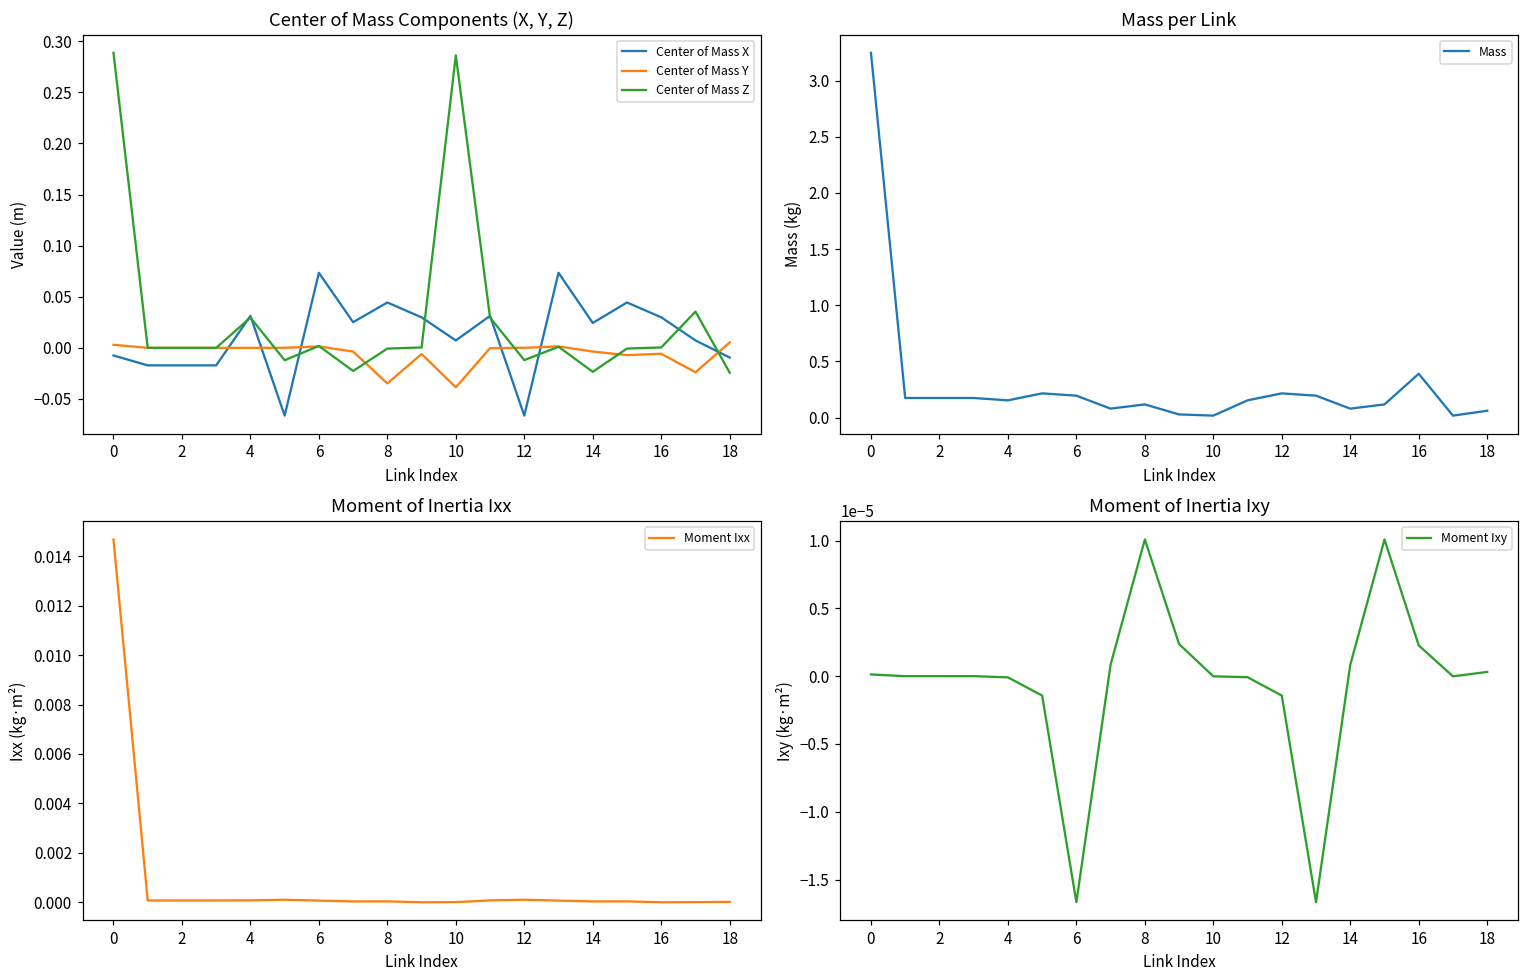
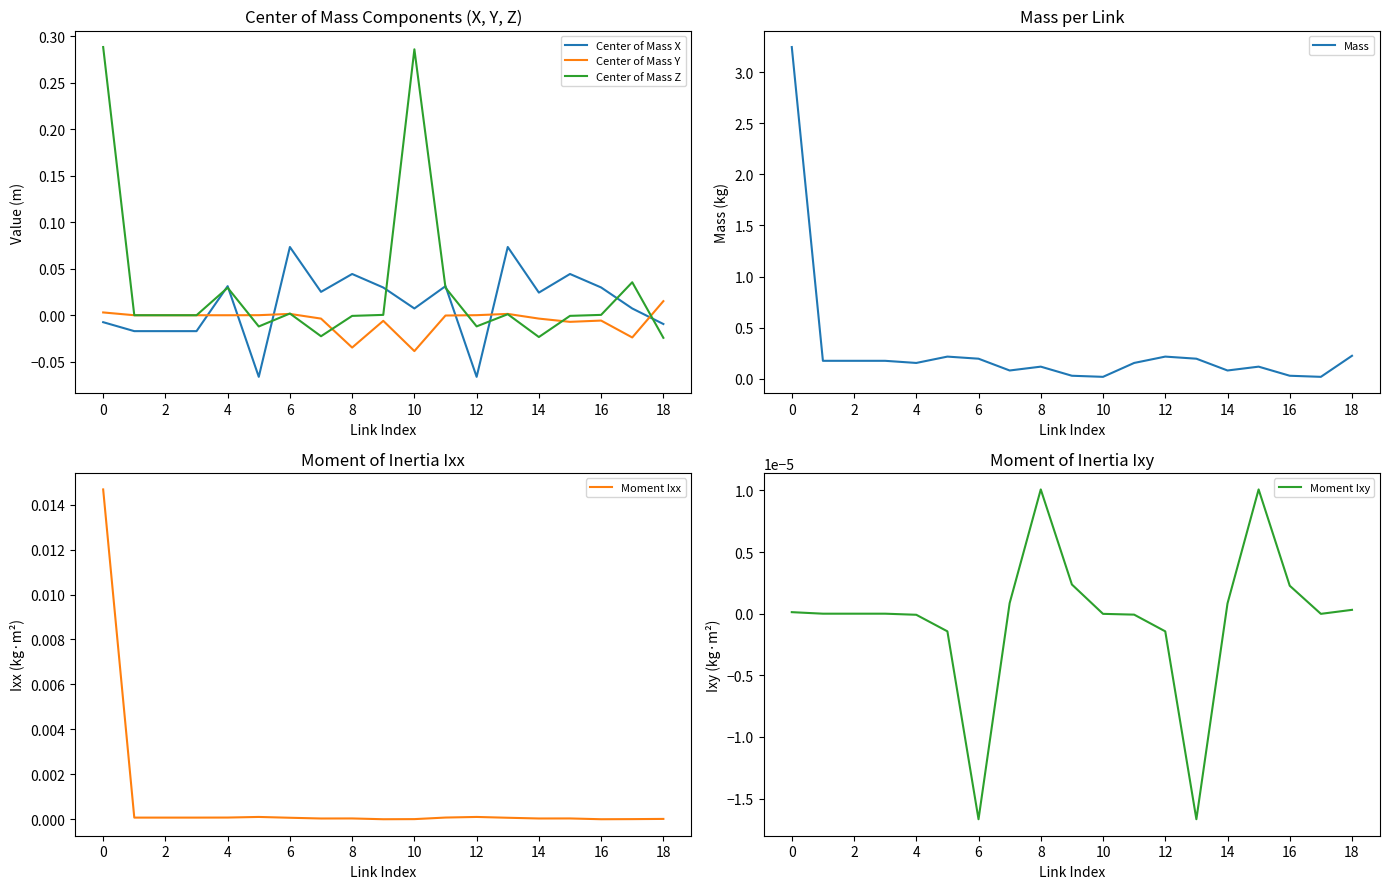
Center of Mass Components (X, Y, Z), Center of Mass Y, 18: 0.01 -> 0.02
Mass per Link, 16: 0.39 -> 0.03
Mass per Link, 18: 0.06 -> 0.22
